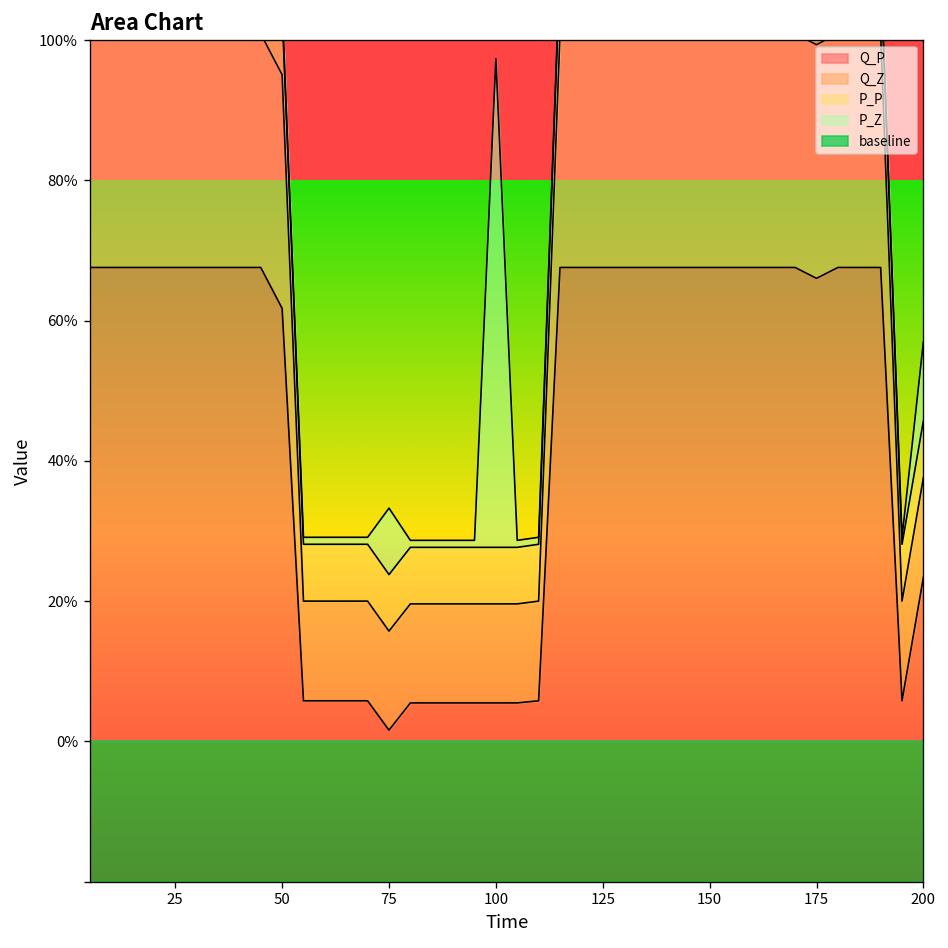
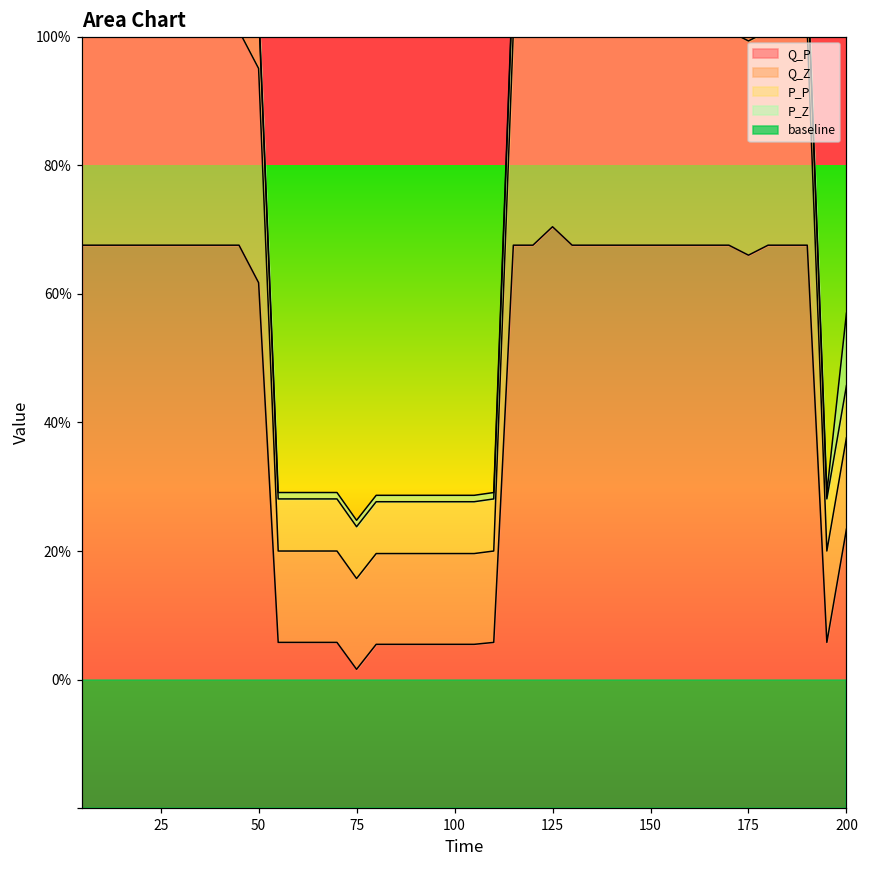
P_Z, 75: 9% -> 1%
P_Z, 100: 70% -> 1%
Q_P, 125: 68% -> 70%
